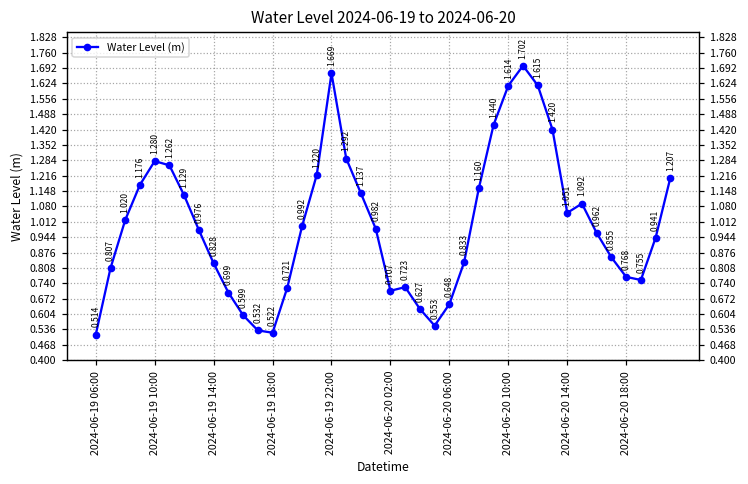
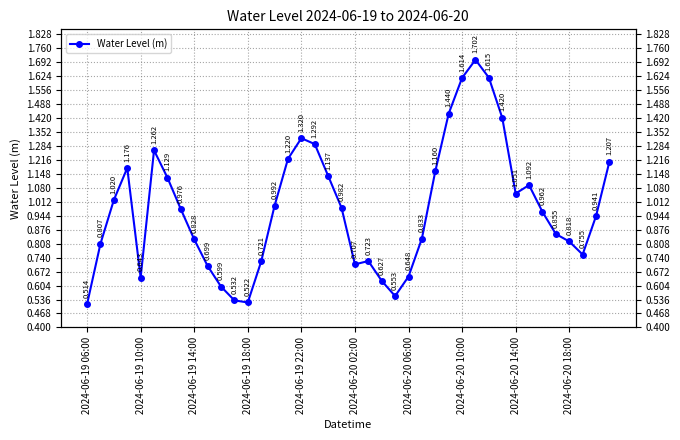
2024-06-19 10:00: 1.280 -> 0.643
2024-06-19 22:00: 1.669 -> 1.320
2024-06-20 18:00: 0.768 -> 0.818
